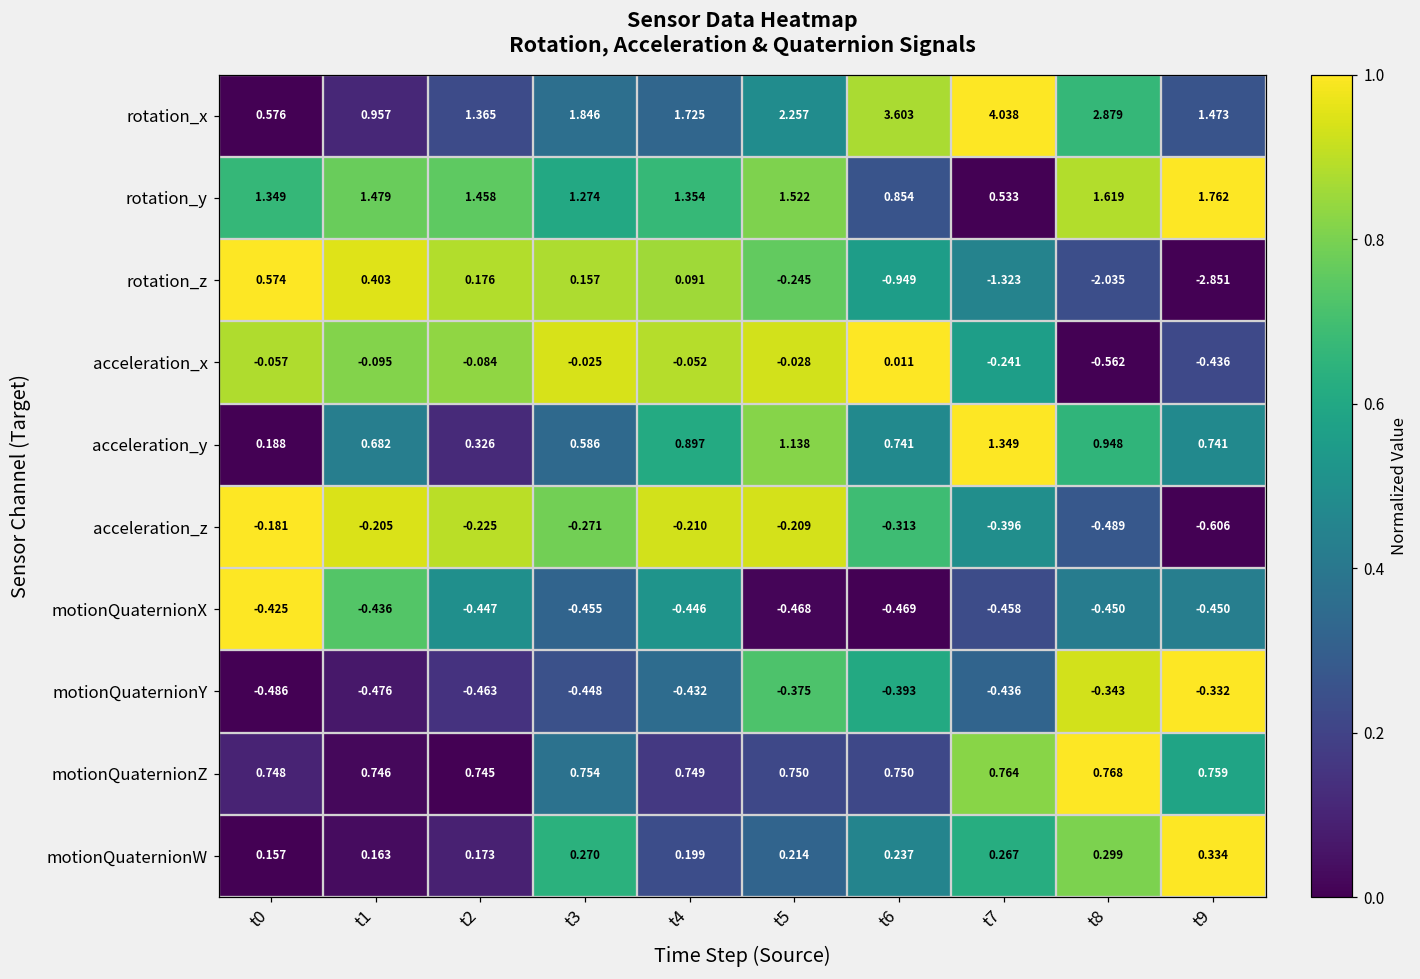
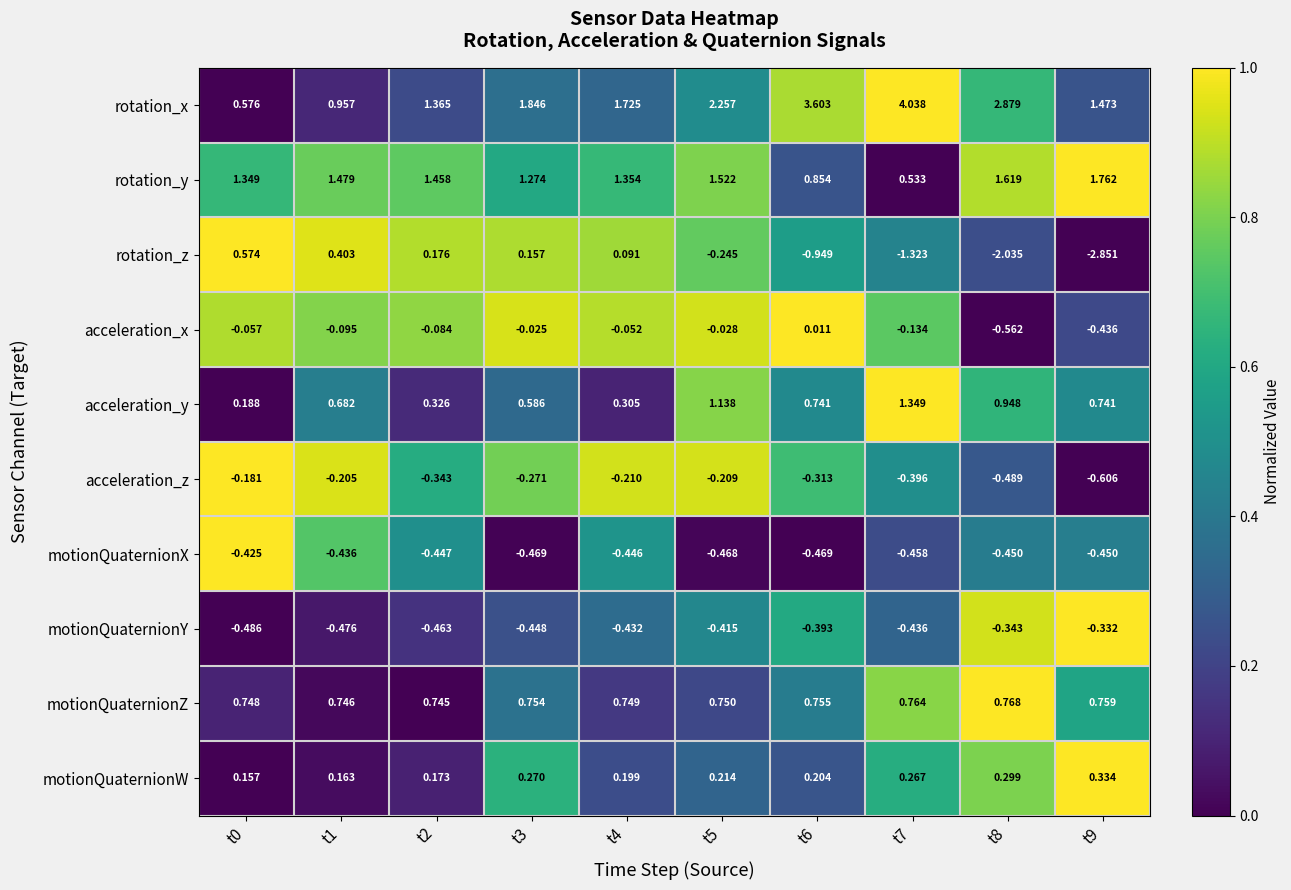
acceleration_x, t7: -0.241 -> -0.134
acceleration_y, t4: 0.897 -> 0.305
acceleration_z, t2: -0.225 -> -0.343
motionQuaternionX, t3: -0.455 -> -0.469
motionQuaternionY, t5: -0.375 -> -0.415
motionQuaternionZ, t6: 0.750 -> 0.755
motionQuaternionW, t6: 0.237 -> 0.204
